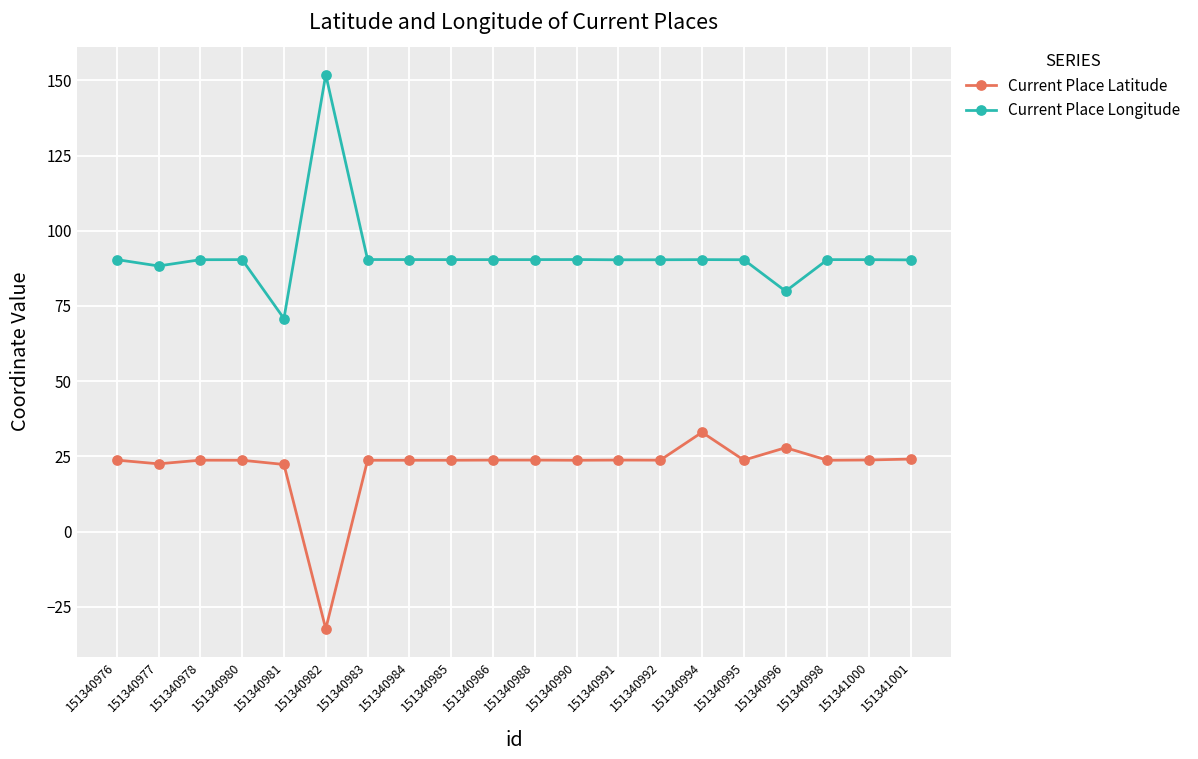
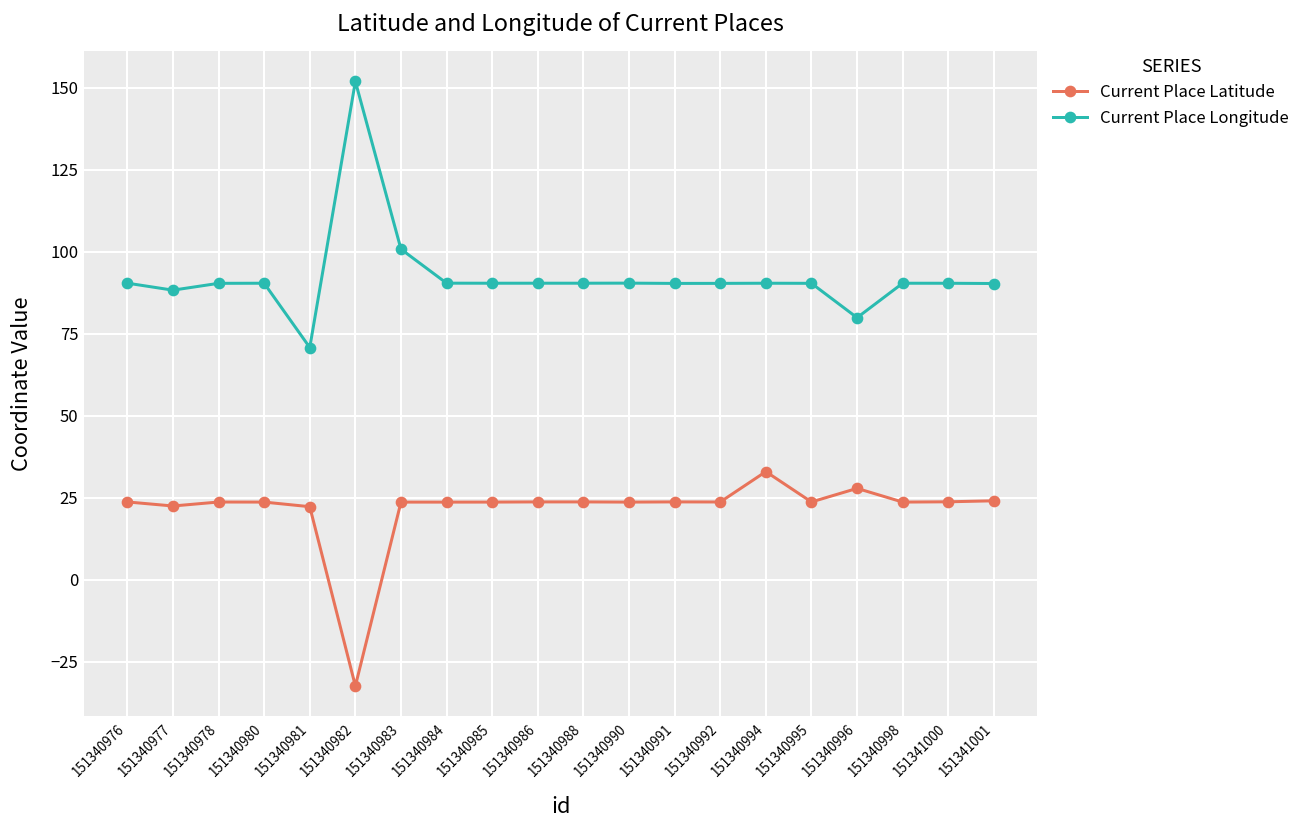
Current Place Longitude, 151340983: 90 -> 101
